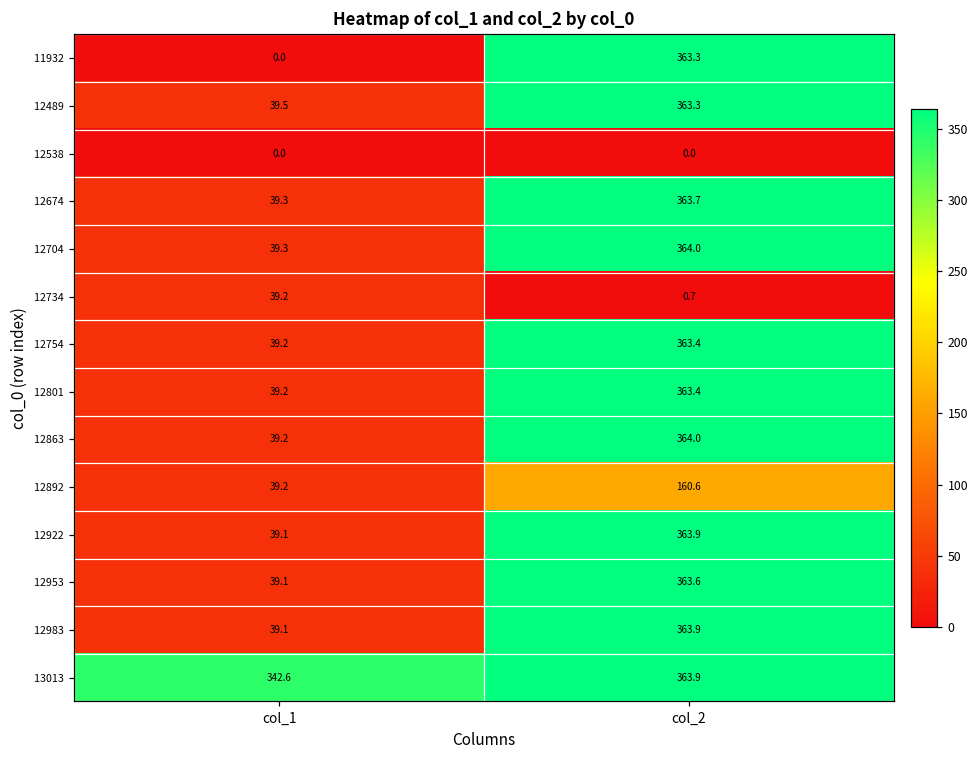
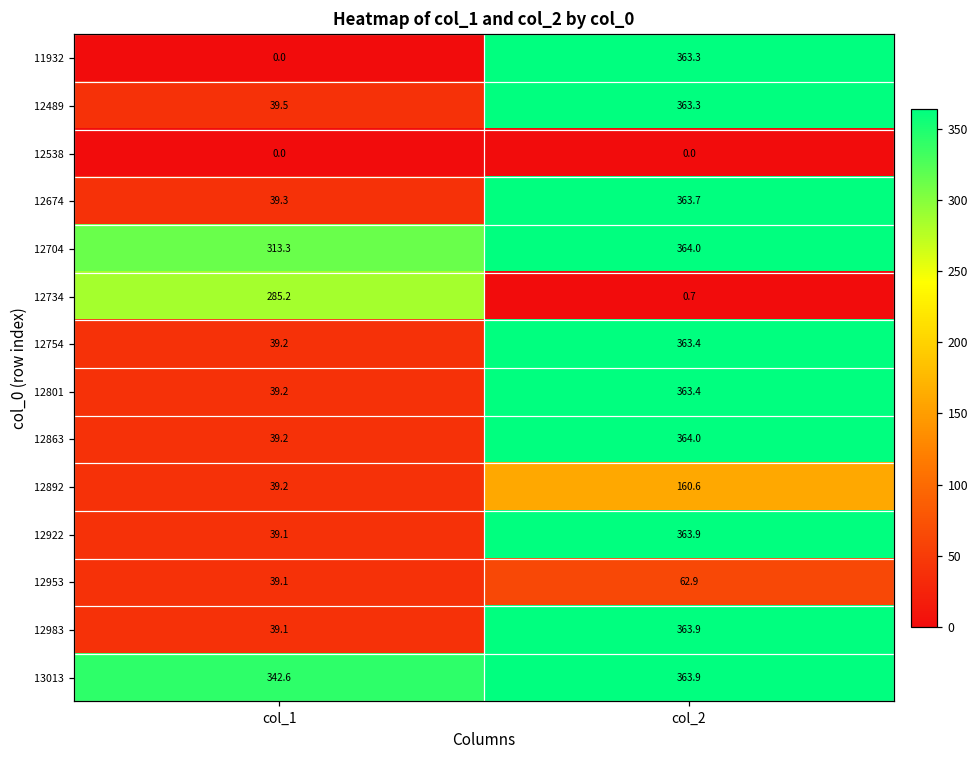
12704, col_1: 39.3 -> 313.3
12734, col_1: 39.2 -> 285.2
12953, col_2: 363.6 -> 62.9
